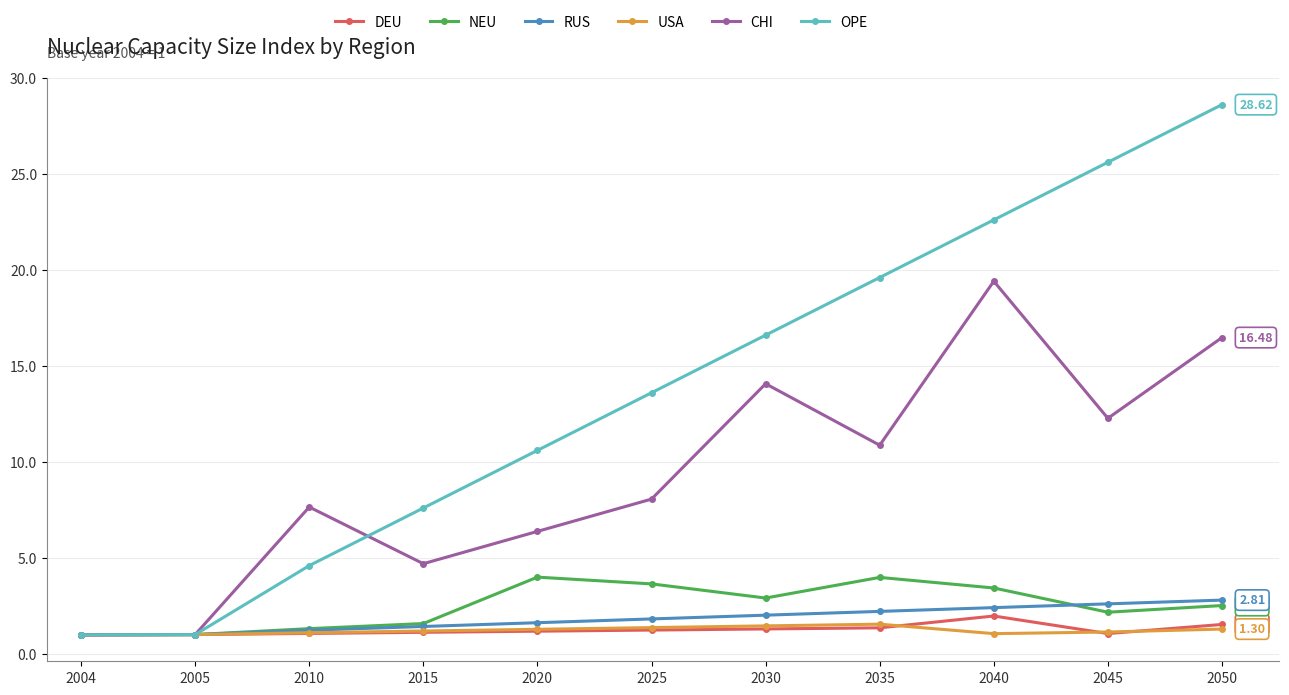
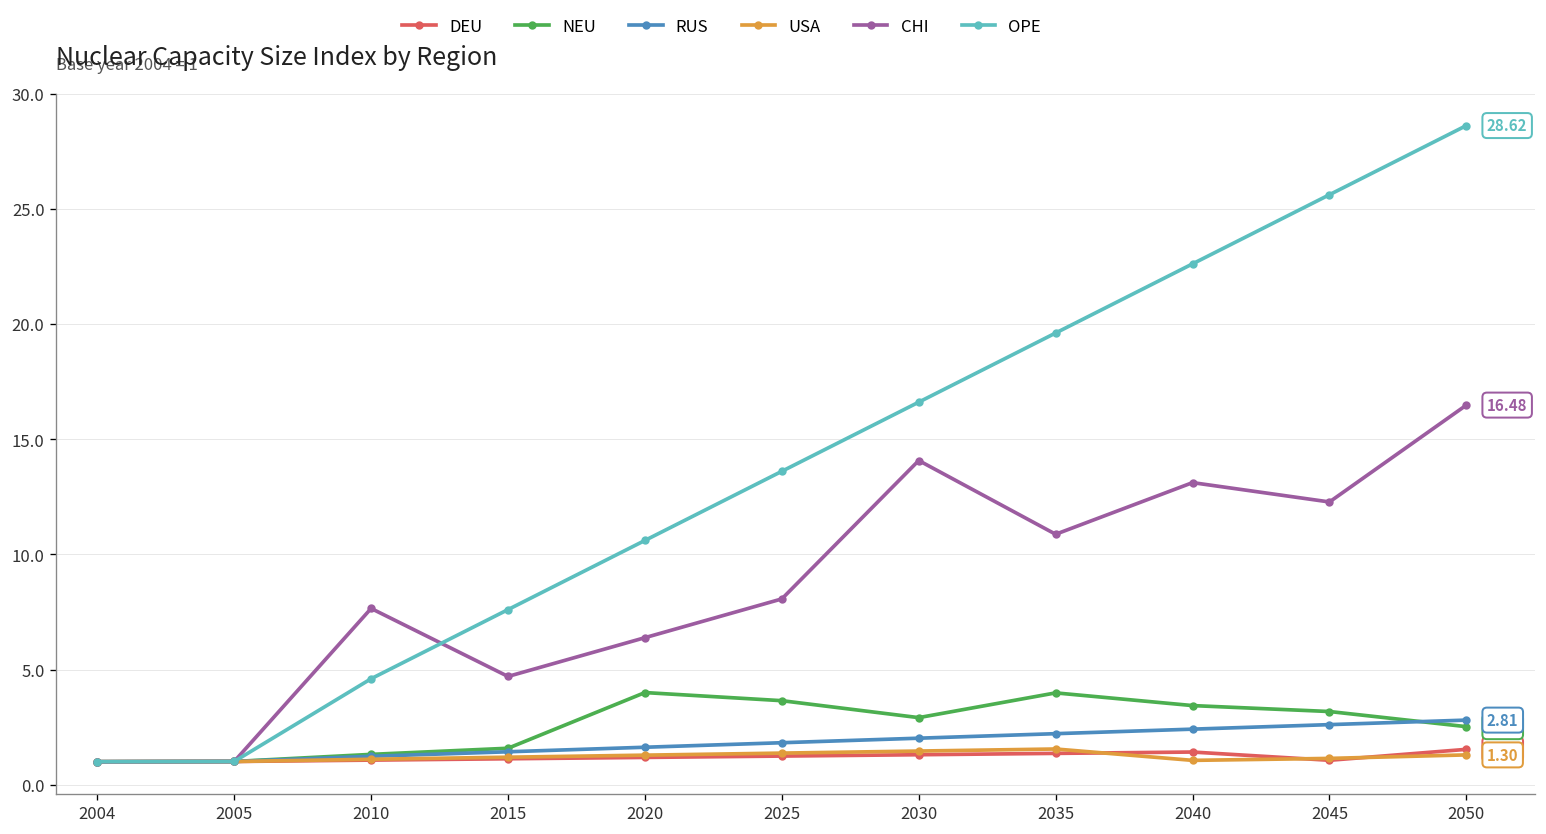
DEU, 2040: 2.0 -> 1.4
CHI, 2040: 19.4 -> 13.1
NEU, 2045: 2.2 -> 3.2
